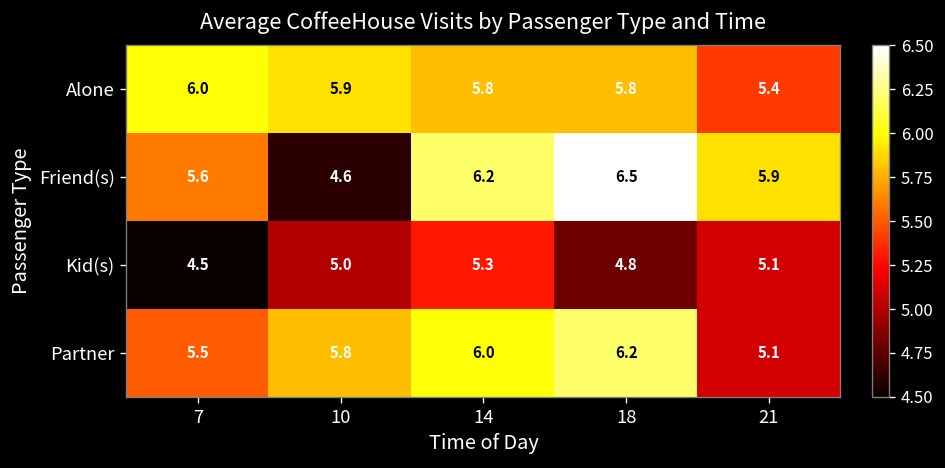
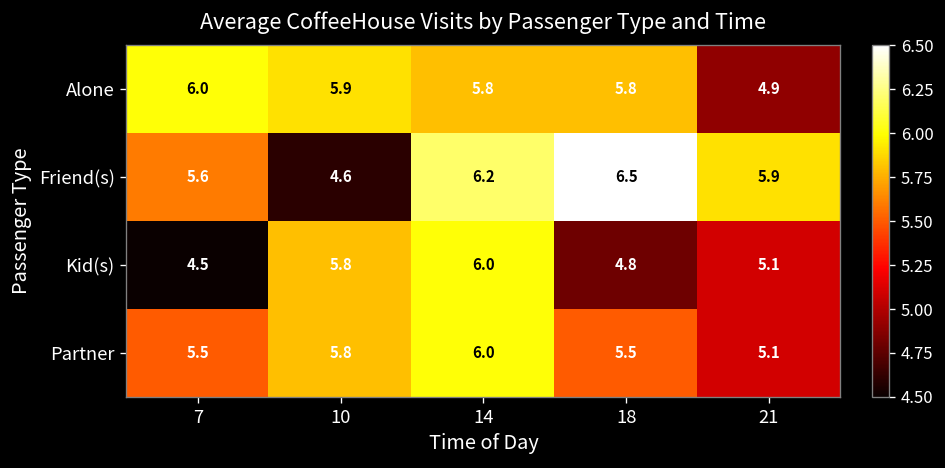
Alone, 21: 5.4 -> 4.9
Kid(s), 10: 5.0 -> 5.8
Kid(s), 14: 5.3 -> 6.0
Partner, 18: 6.2 -> 5.5
